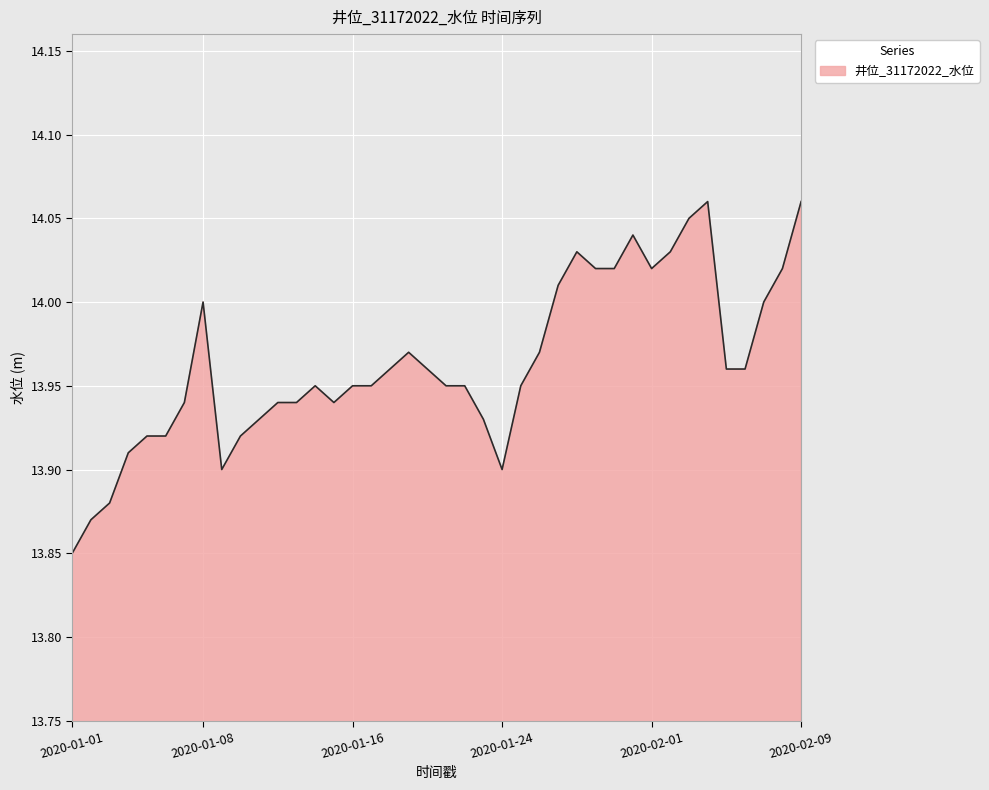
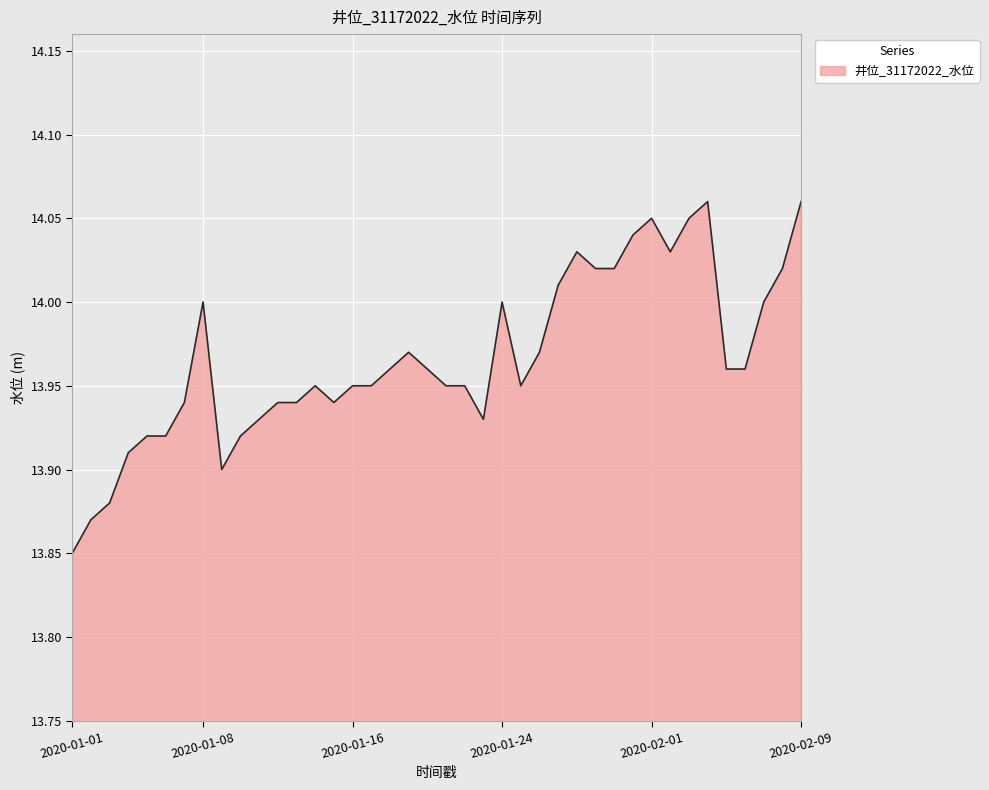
2020-01-24: 13.9 -> 14.0
2020-02-01: 14.02 -> 14.05
